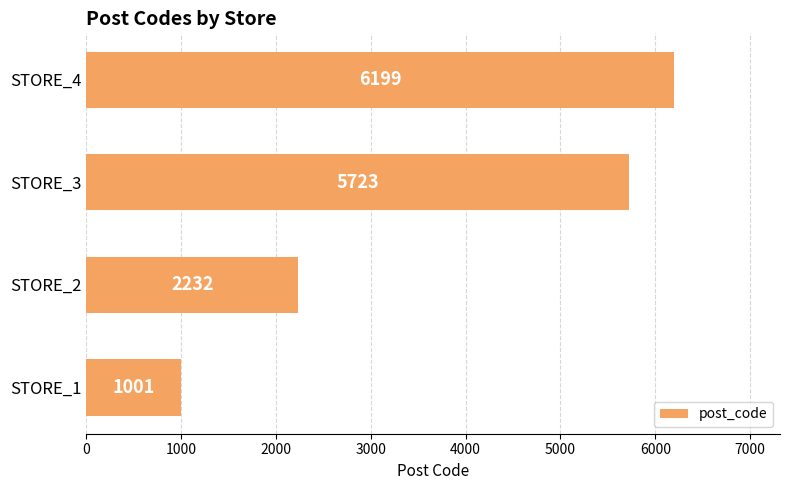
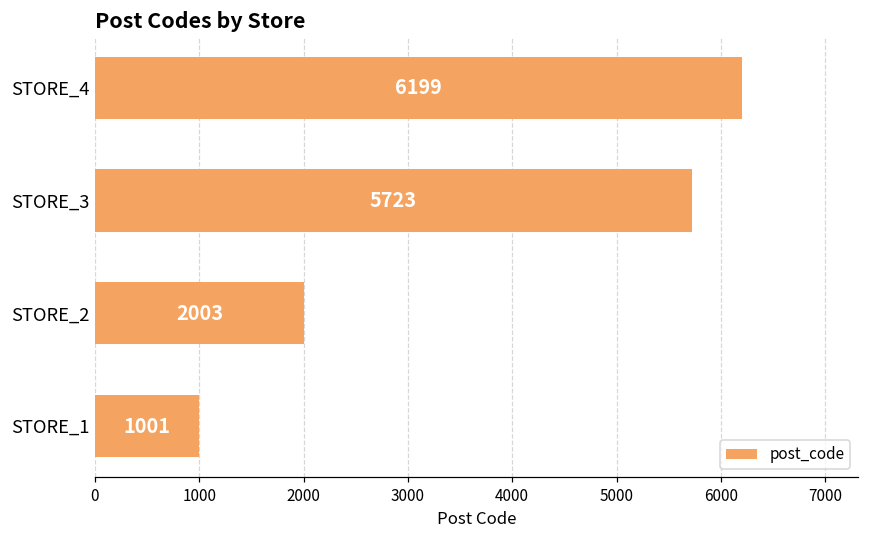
STORE_2: 2232 -> 2003
